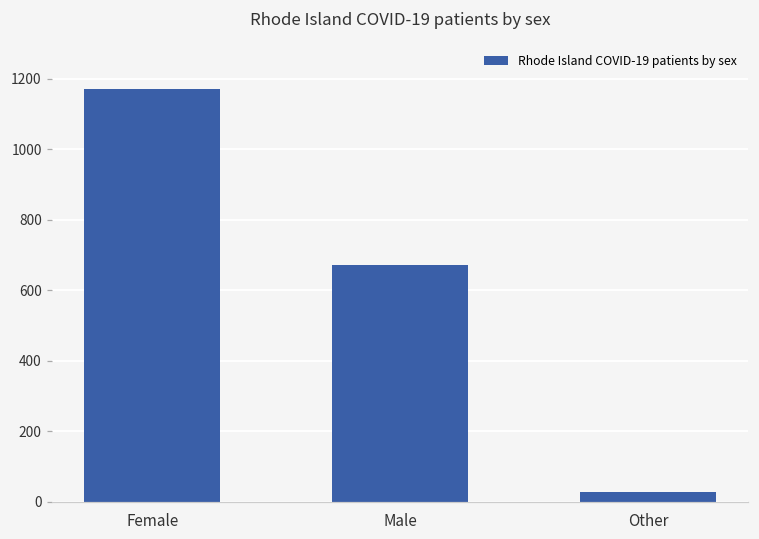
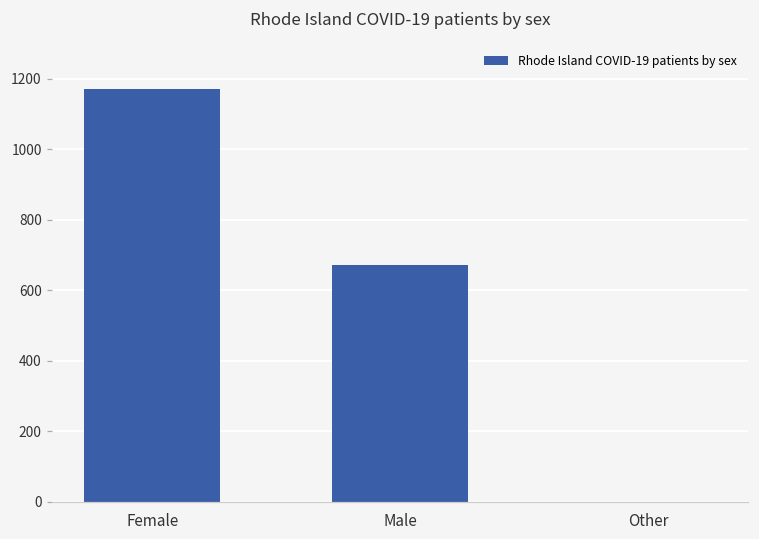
Other: 30 -> 0
